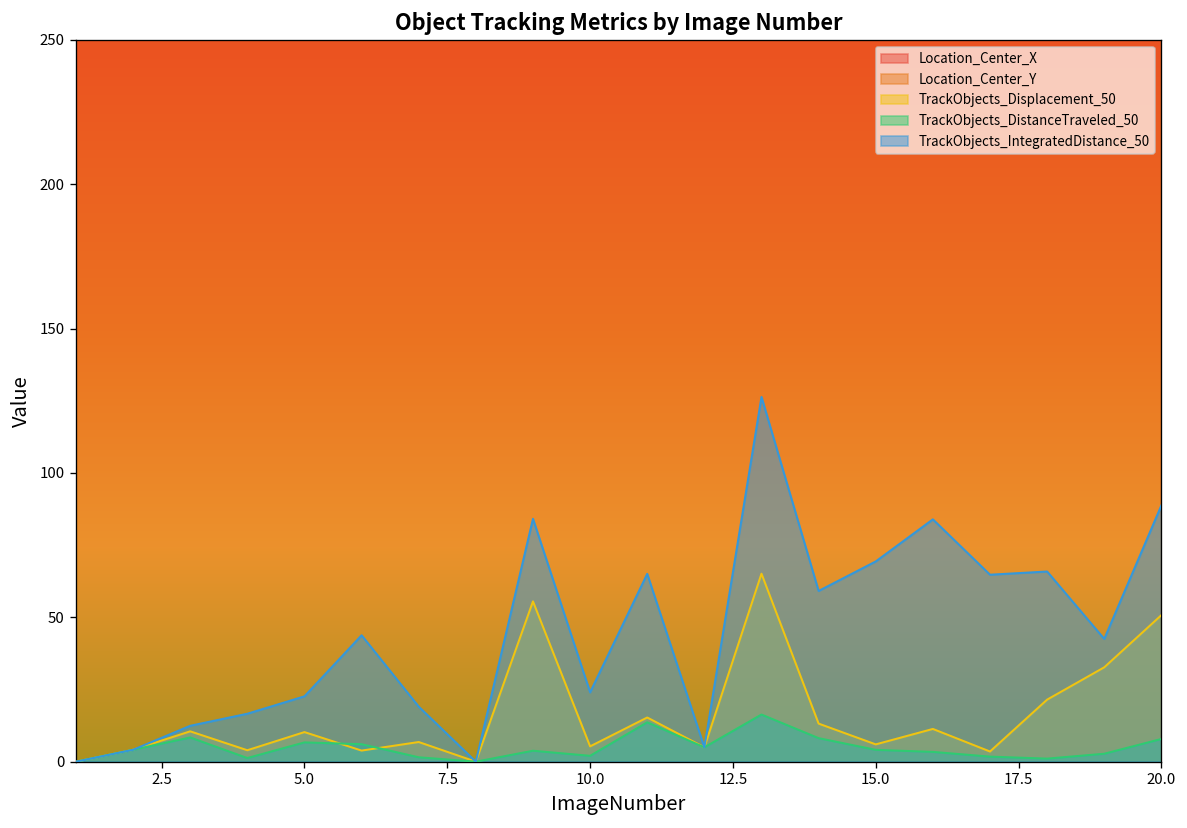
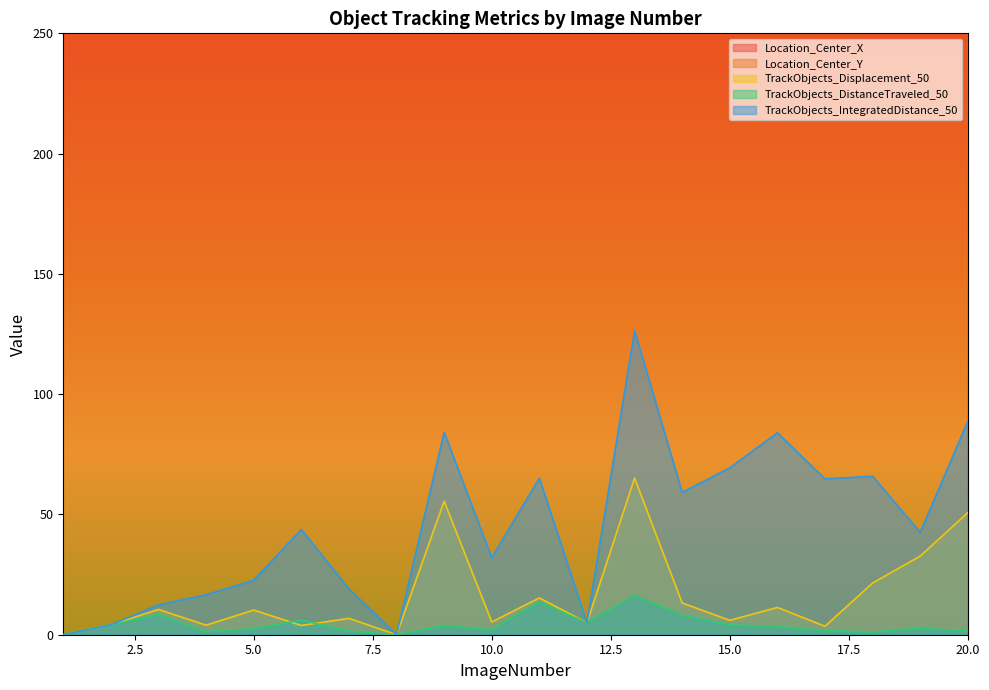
TrackObjects_DistanceTraveled_50, 5.0: 7 -> 3
TrackObjects_IntegratedDistance_50, 10.0: 24 -> 32
TrackObjects_DistanceTraveled_50, 20.0: 8 -> 2
